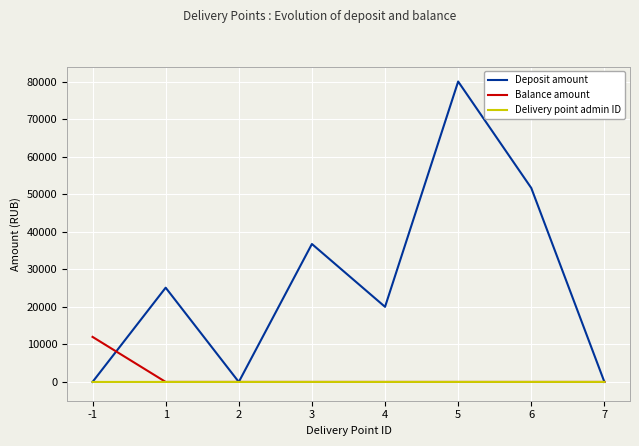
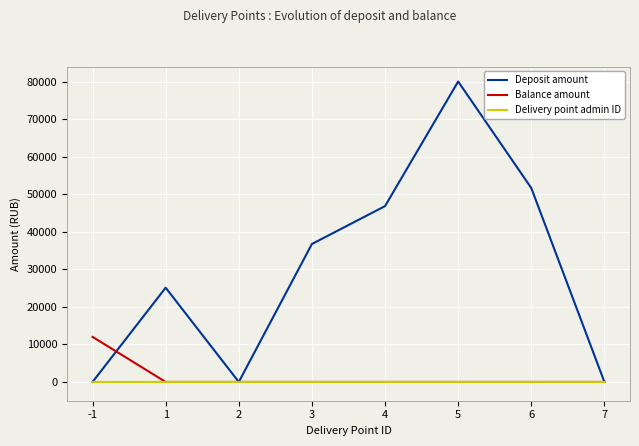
Deposit amount, 4: 20000 -> 47000
